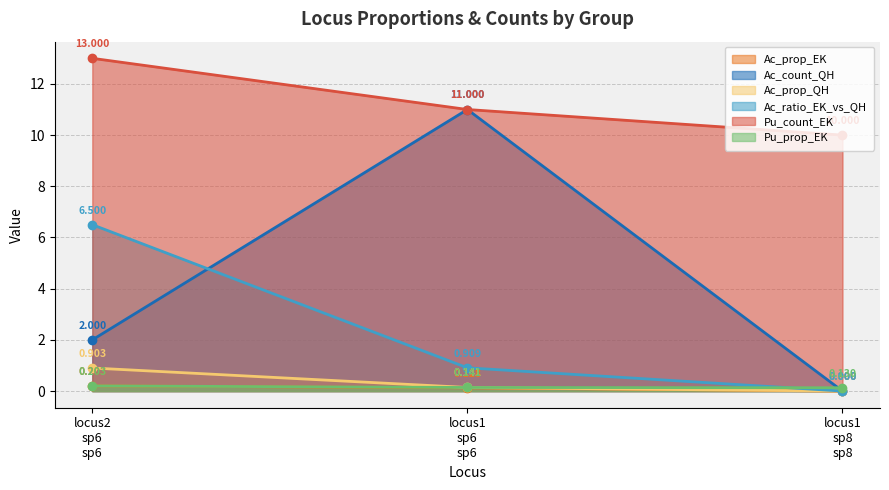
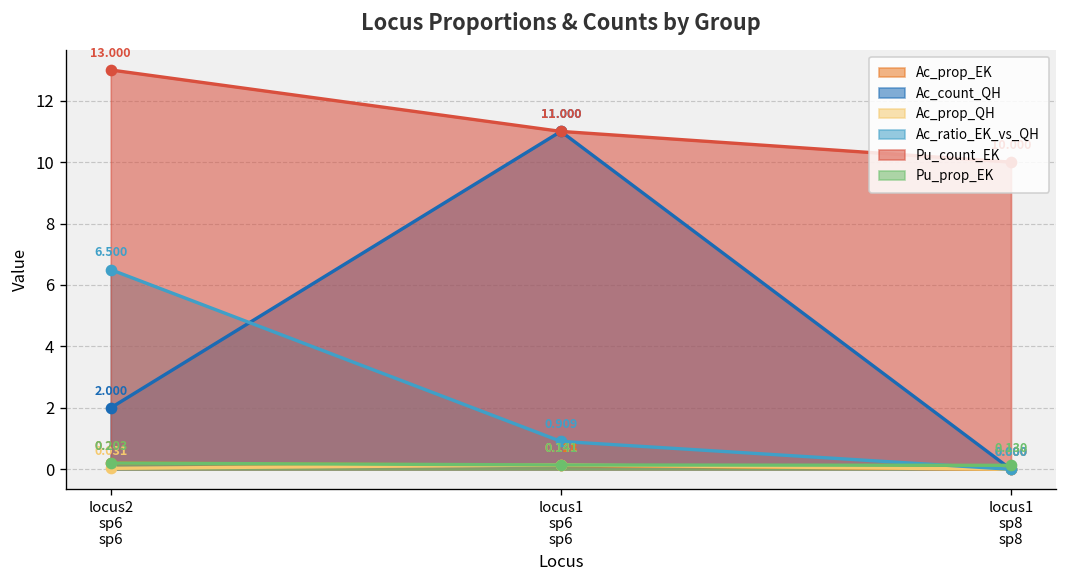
Ac_prop_QH, locus2 sp6 sp6: 0.903 -> 0.031
